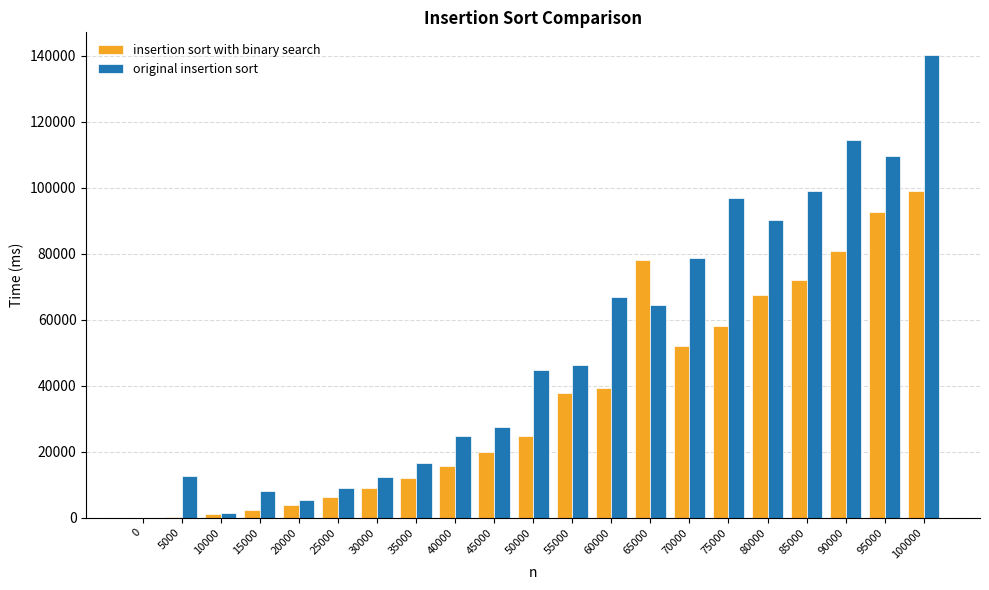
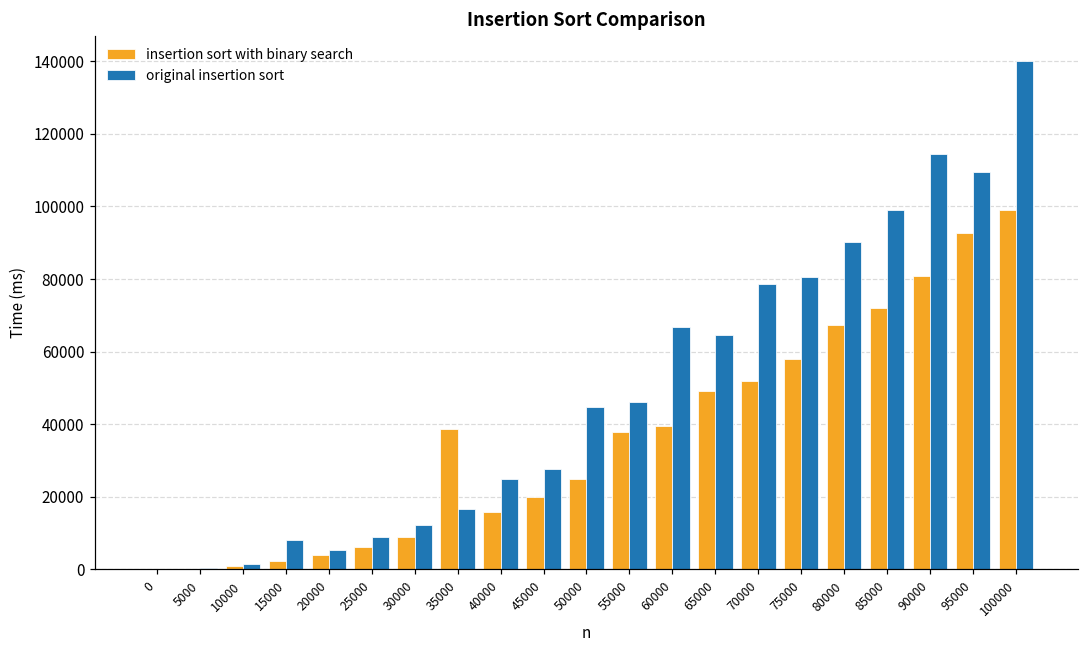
original insertion sort, 5000: 13000 -> 0
insertion sort with binary search, 35000: 12000 -> 39000
insertion sort with binary search, 65000: 78000 -> 49000
original insertion sort, 75000: 97000 -> 81000
